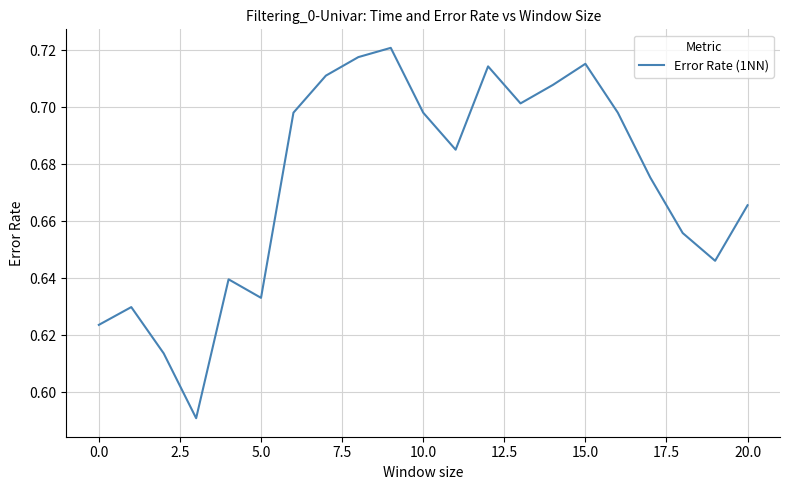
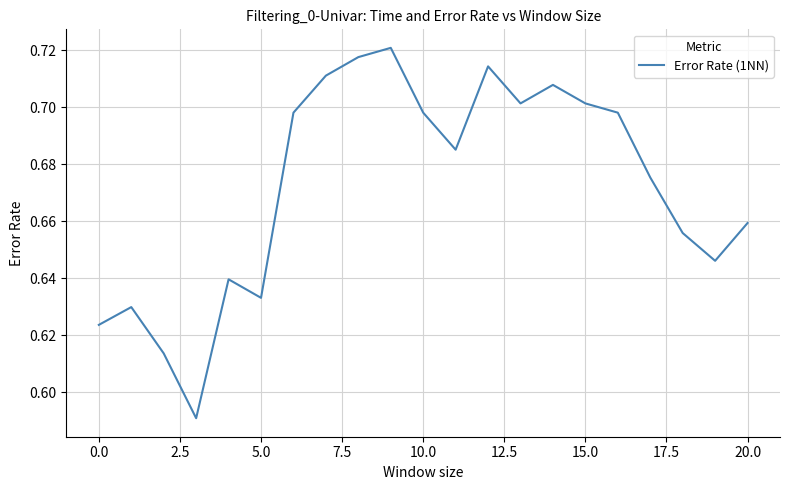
15.0: 0.715 -> 0.701
20.0: 0.666 -> 0.659
